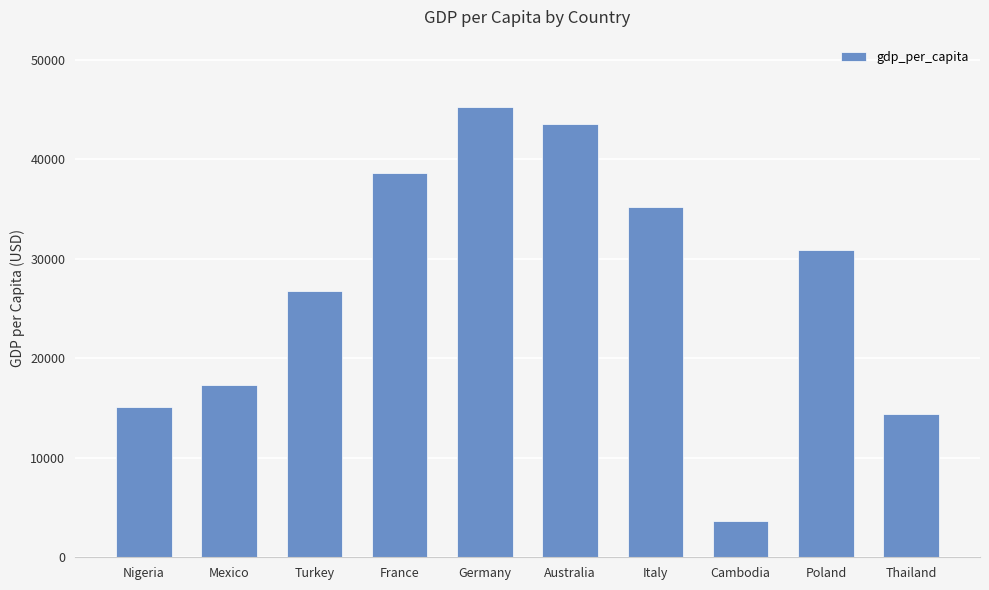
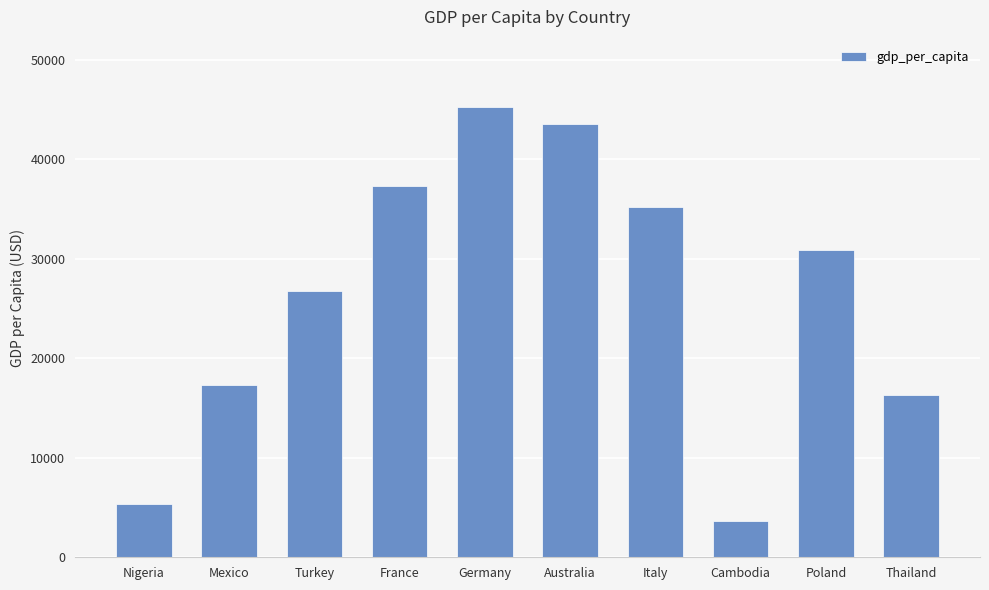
Nigeria: 15000 -> 5000
France: 39000 -> 37000
Thailand: 14000 -> 16000
